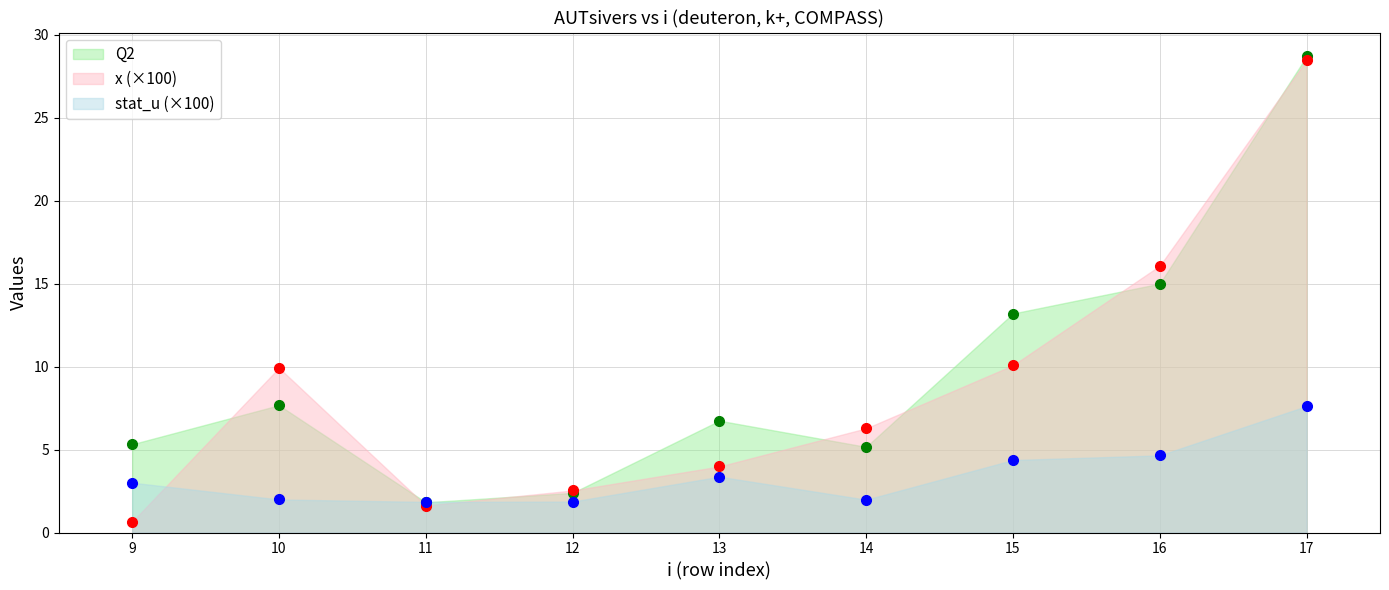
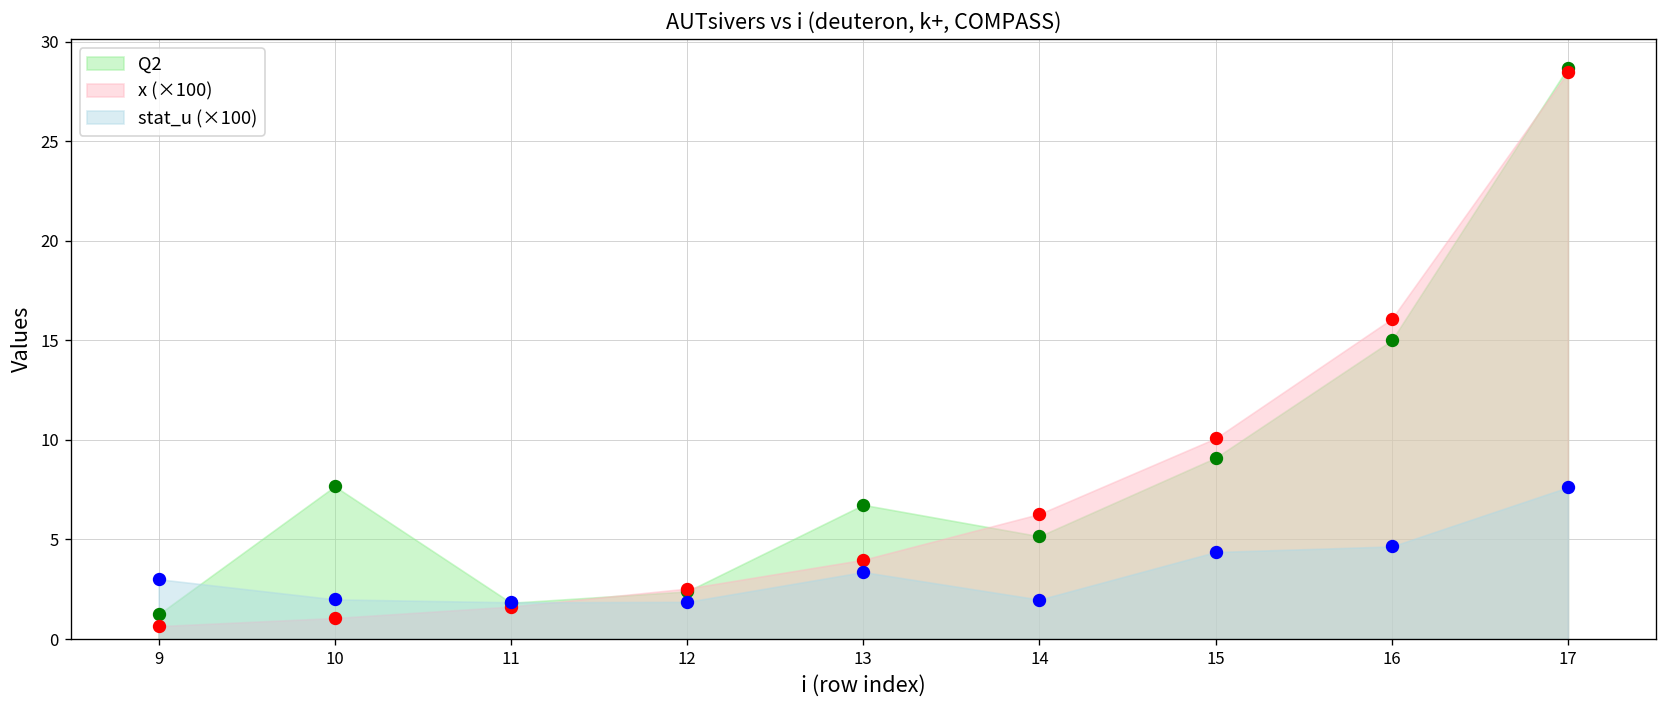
Q2, 9: 5.3 -> 1.2
x (×100), 10: 9.9 -> 1.1
Q2, 15: 13.2 -> 9.1
